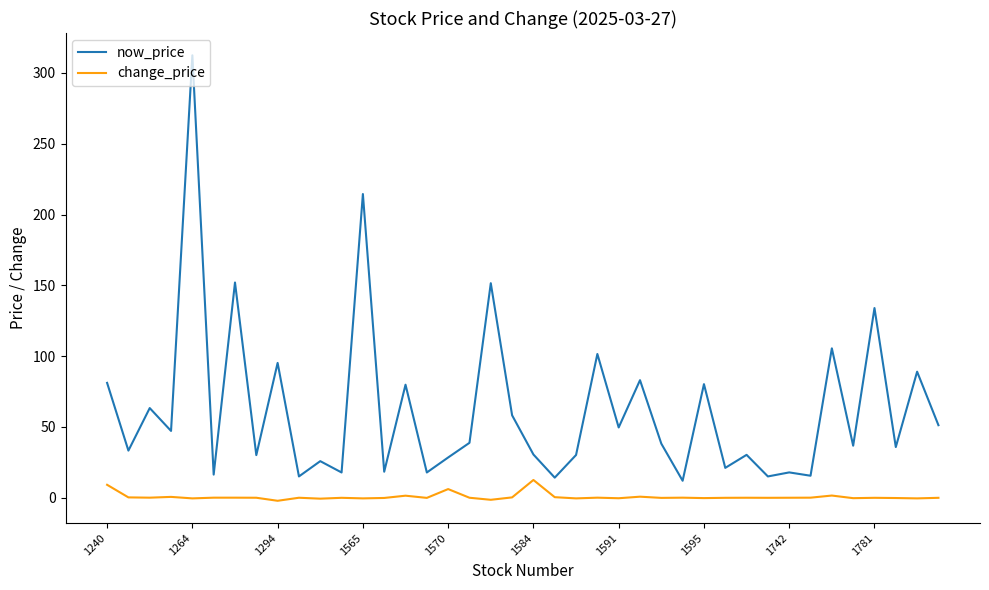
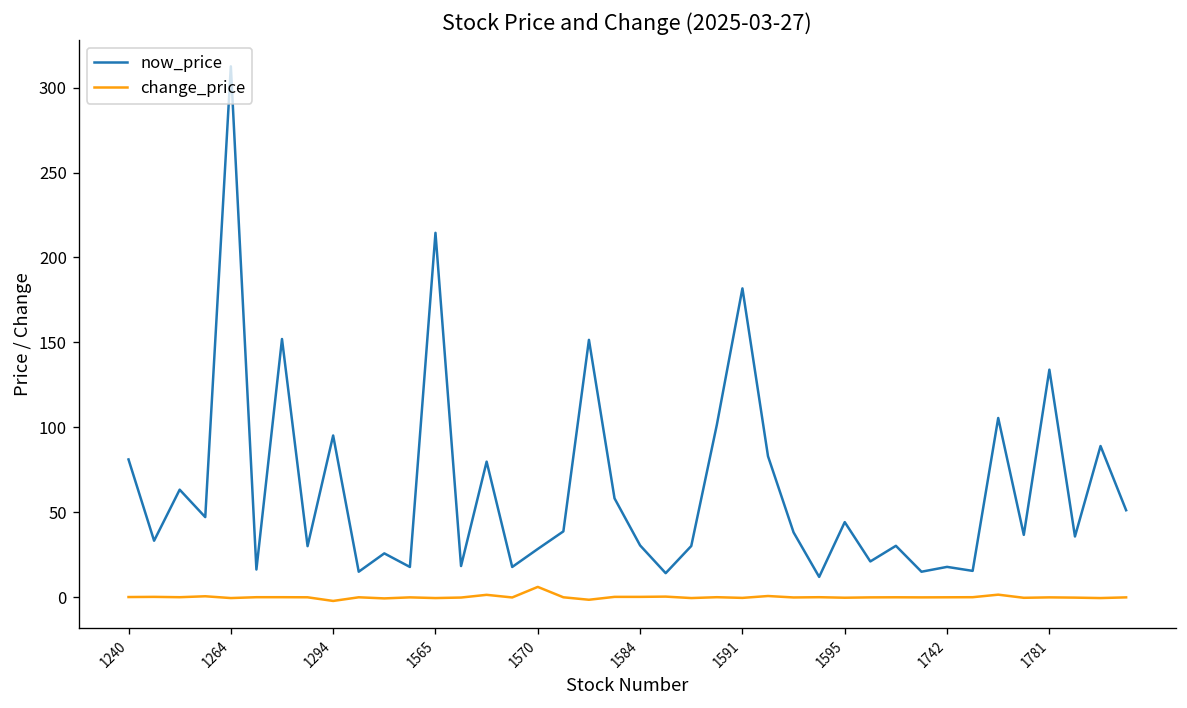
change_price, 1240: 9 -> 0
change_price, 1584: 13 -> 0
now_price, 1591: 50 -> 182
now_price, 1595: 80 -> 44
